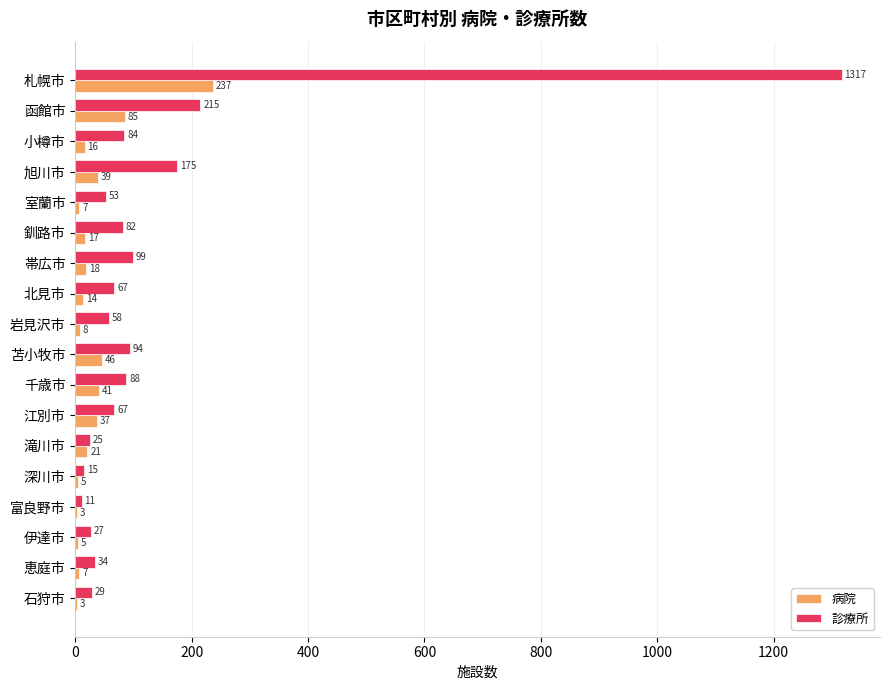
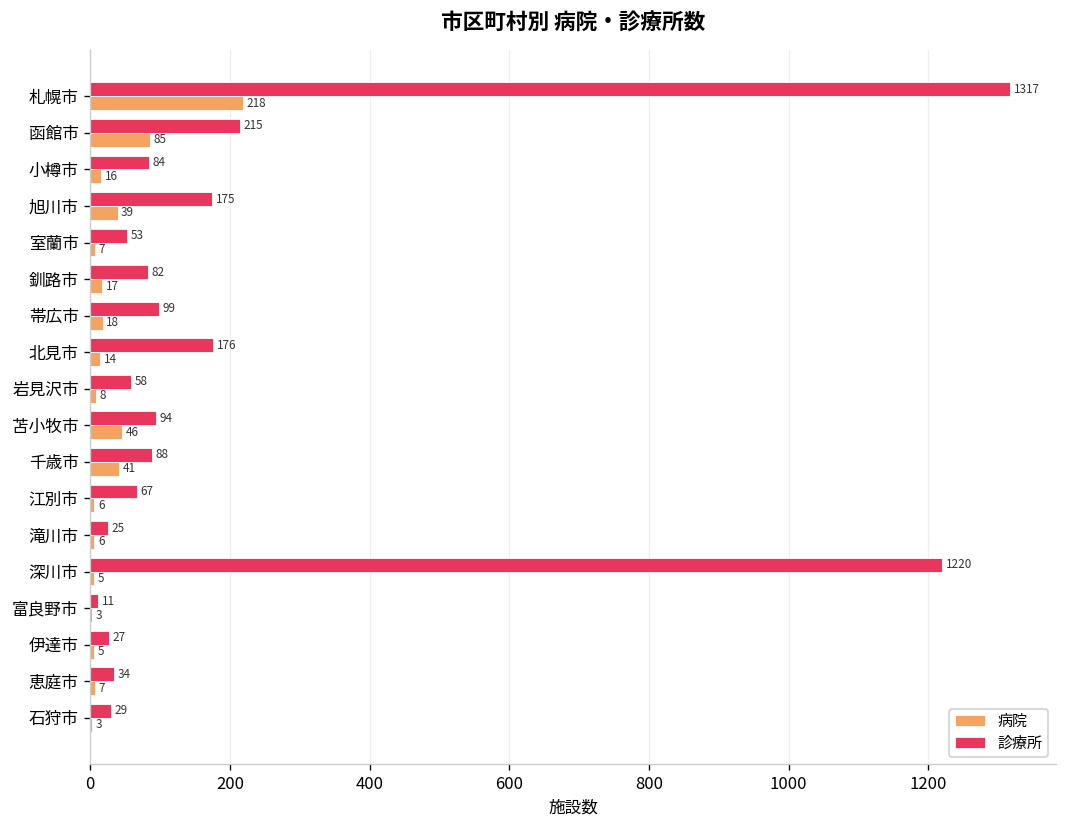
病院, 札幌市: 237 -> 218
診療所, 北見市: 67 -> 176
病院, 江別市: 37 -> 6
病院, 滝川市: 21 -> 6
診療所, 深川市: 15 -> 1220
